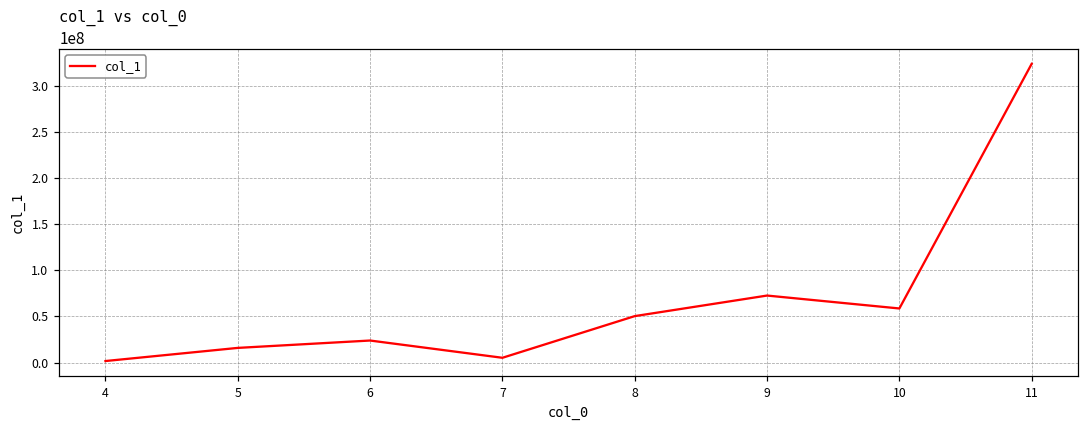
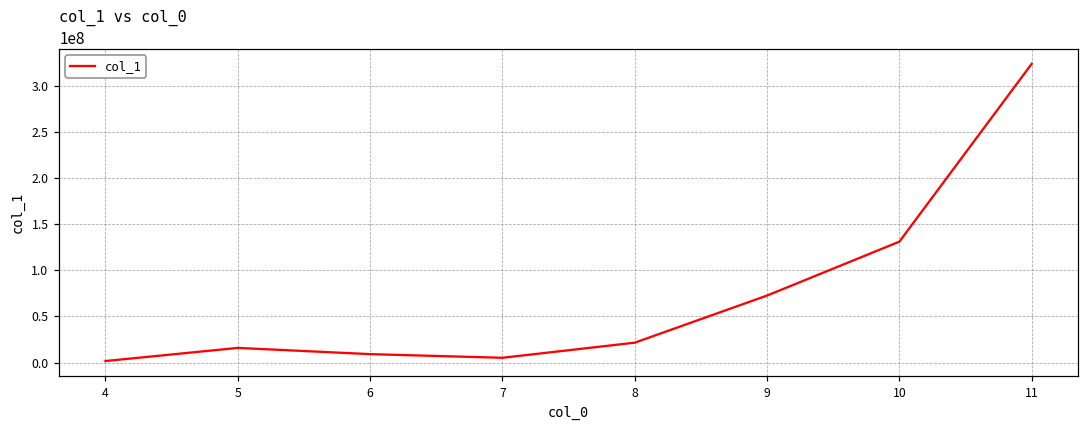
6: 20000000 -> 10000000
8: 50000000 -> 20000000
10: 60000000 -> 130000000
